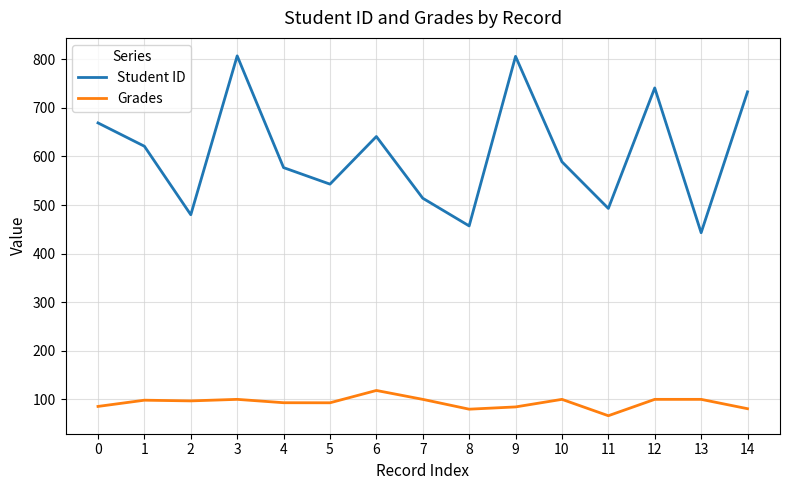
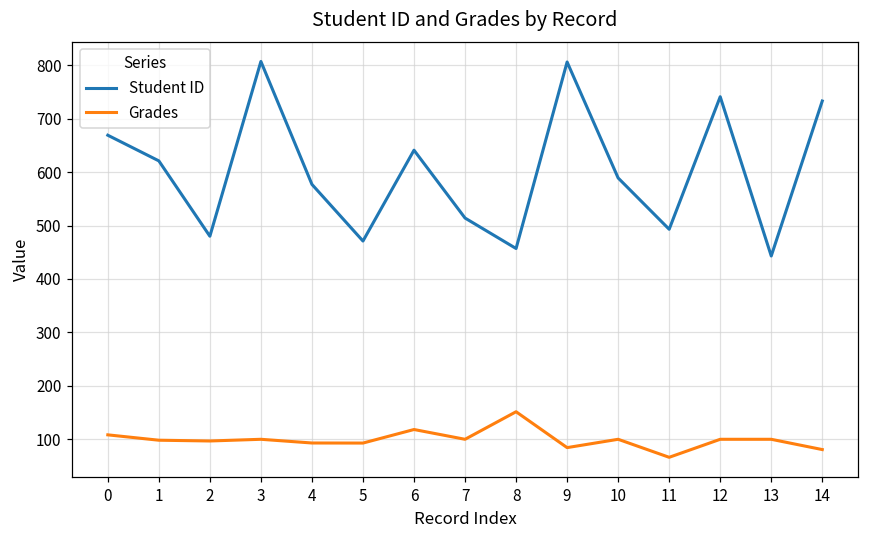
Grades, 0: 90 -> 110
Student ID, 5: 540 -> 470
Grades, 8: 80 -> 150
